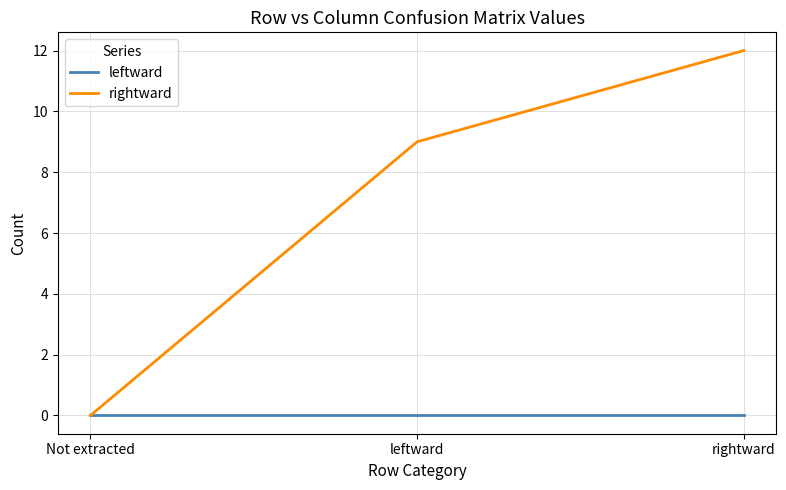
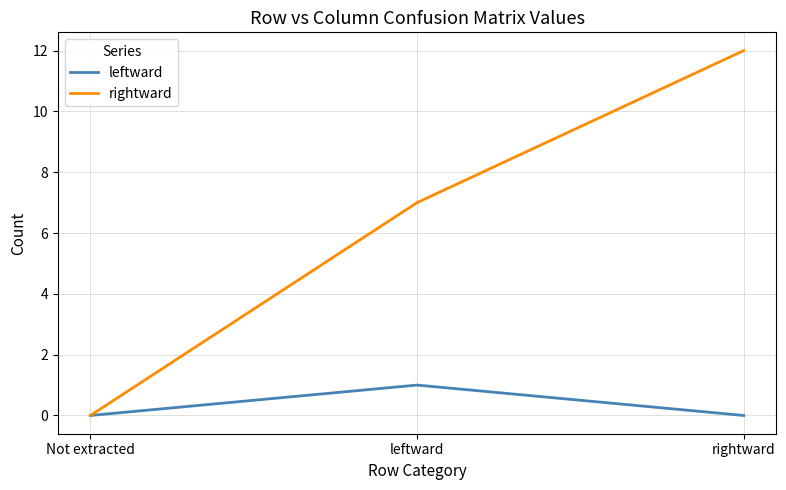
leftward, leftward: 0 -> 1
rightward, leftward: 9 -> 7
